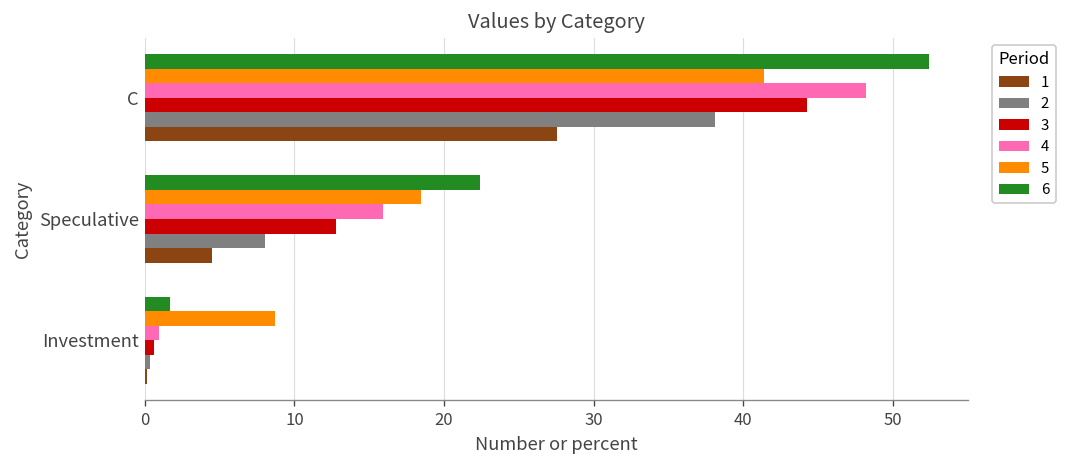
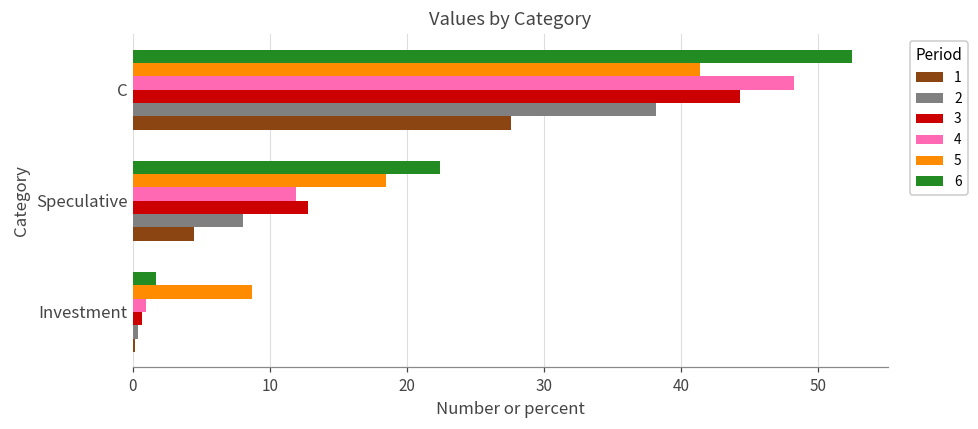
4, Speculative: 16.0 -> 11.9
